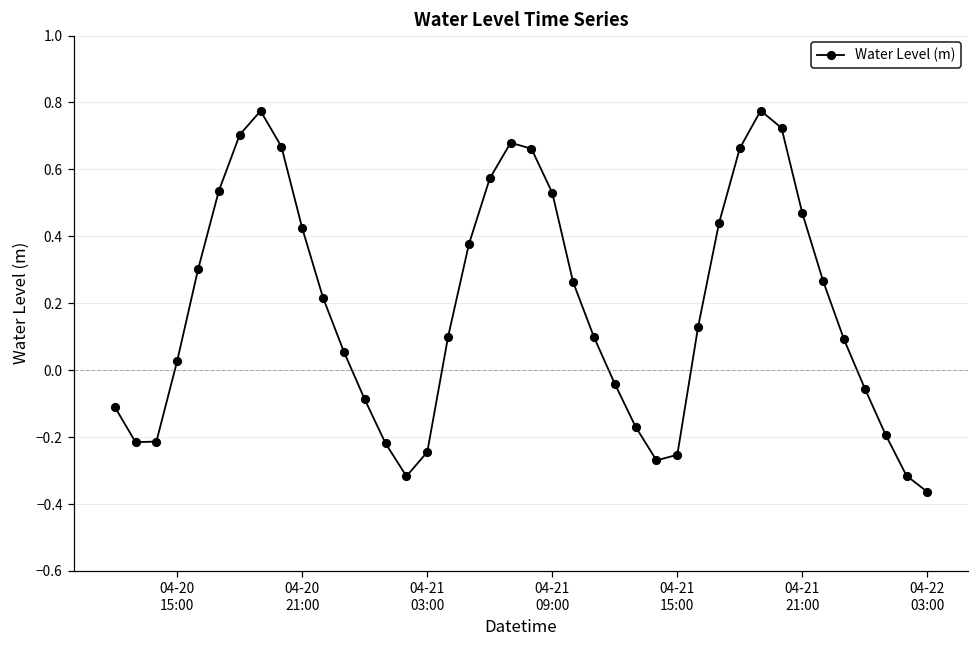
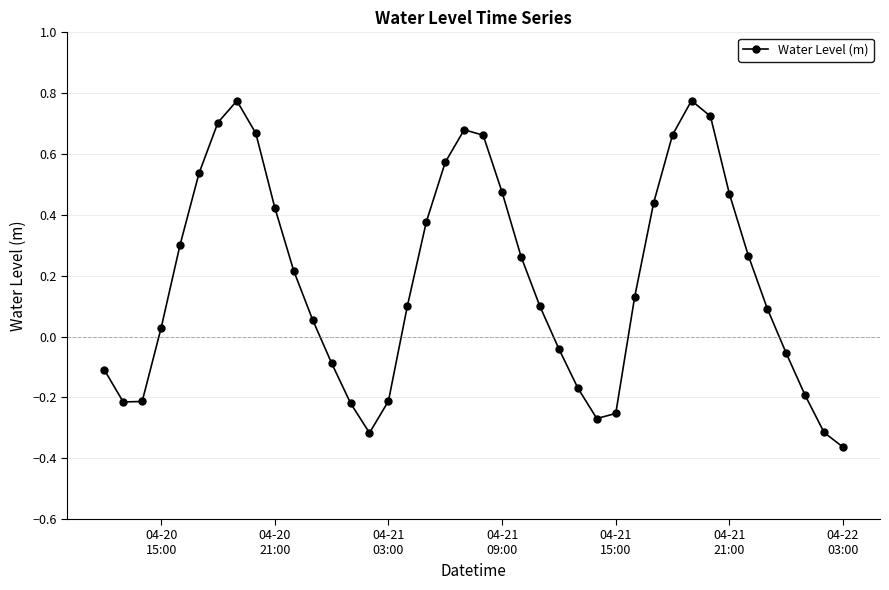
04-21 03:00: -0.24 -> -0.21
04-21 09:00: 0.53 -> 0.47
